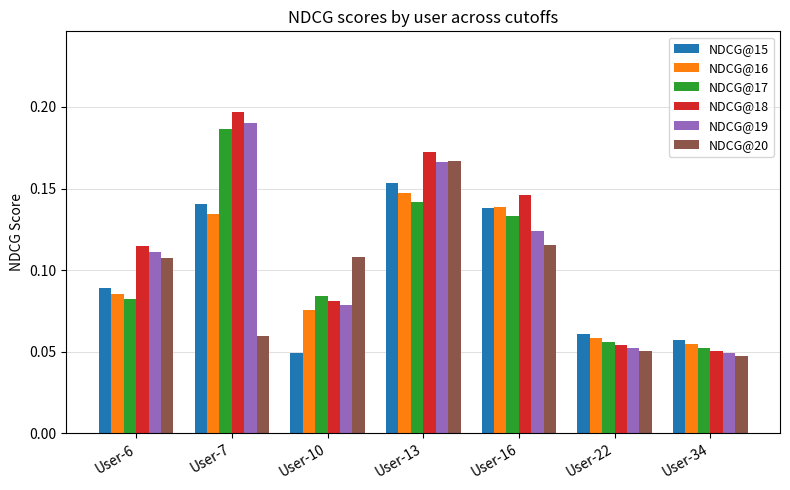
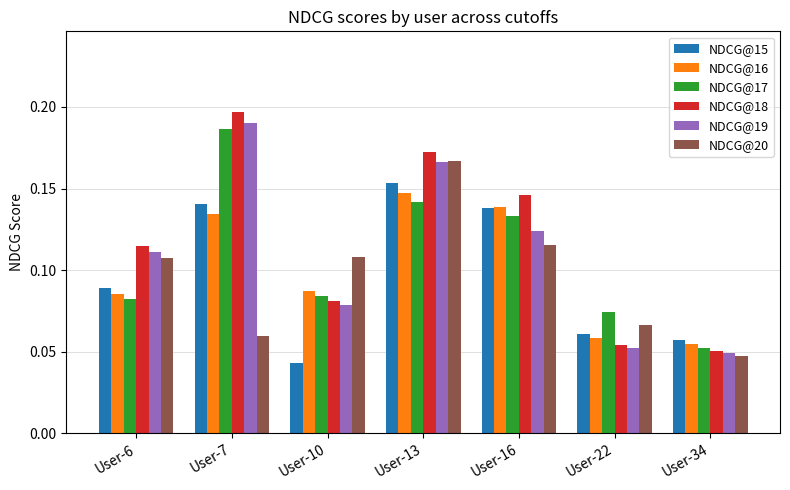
NDCG@15, User-10: 0.049 -> 0.043
NDCG@16, User-10: 0.076 -> 0.087
NDCG@17, User-22: 0.056 -> 0.075
NDCG@20, User-22: 0.051 -> 0.067
